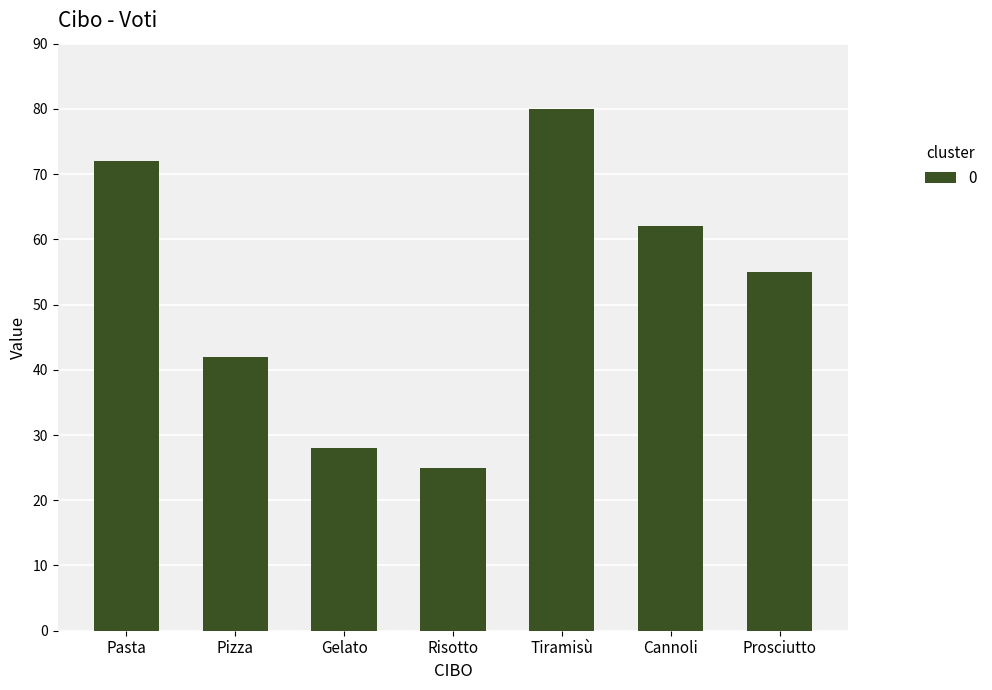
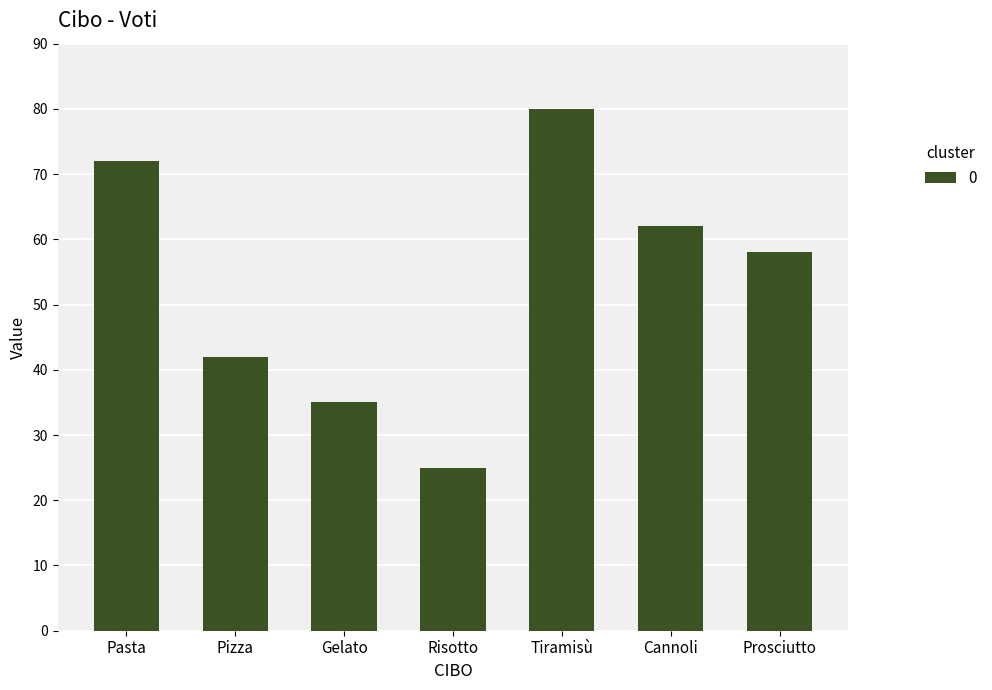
Gelato: 28 -> 35
Prosciutto: 55 -> 58
